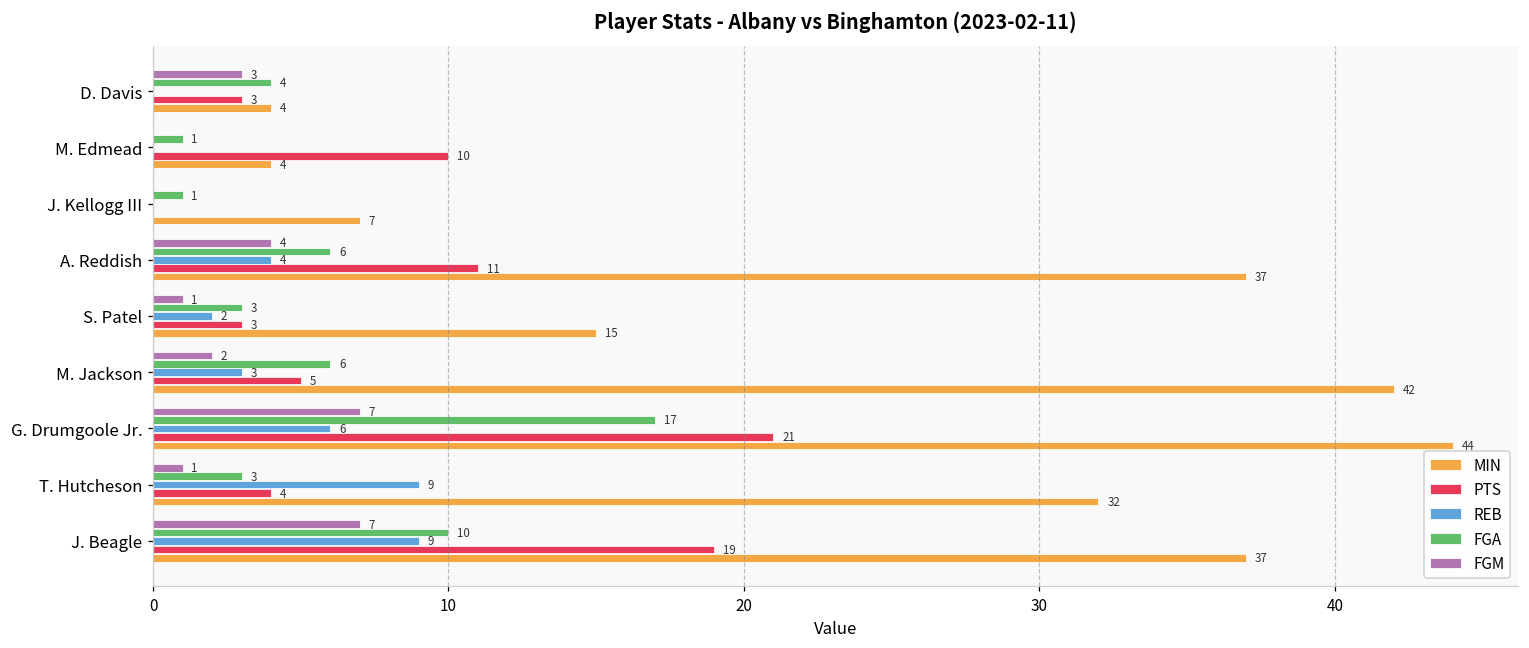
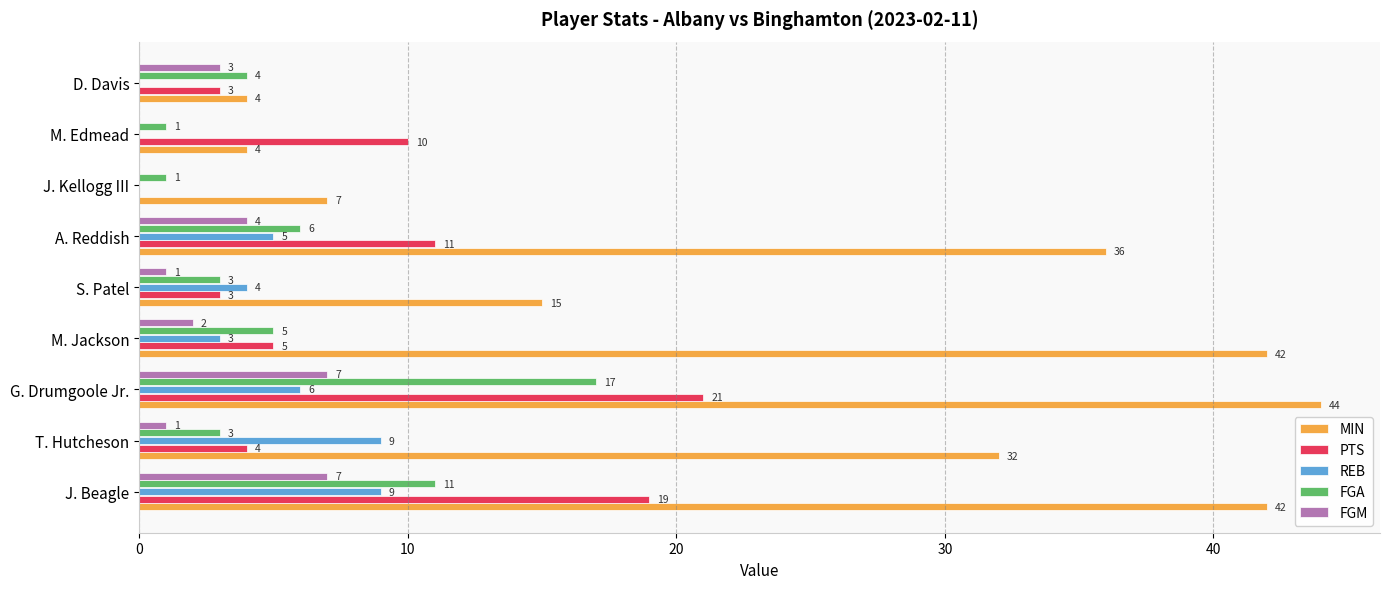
REB, A. Reddish: 4 -> 5
MIN, A. Reddish: 37 -> 36
REB, S. Patel: 2 -> 4
FGA, M. Jackson: 6 -> 5
FGA, J. Beagle: 10 -> 11
MIN, J. Beagle: 37 -> 42
